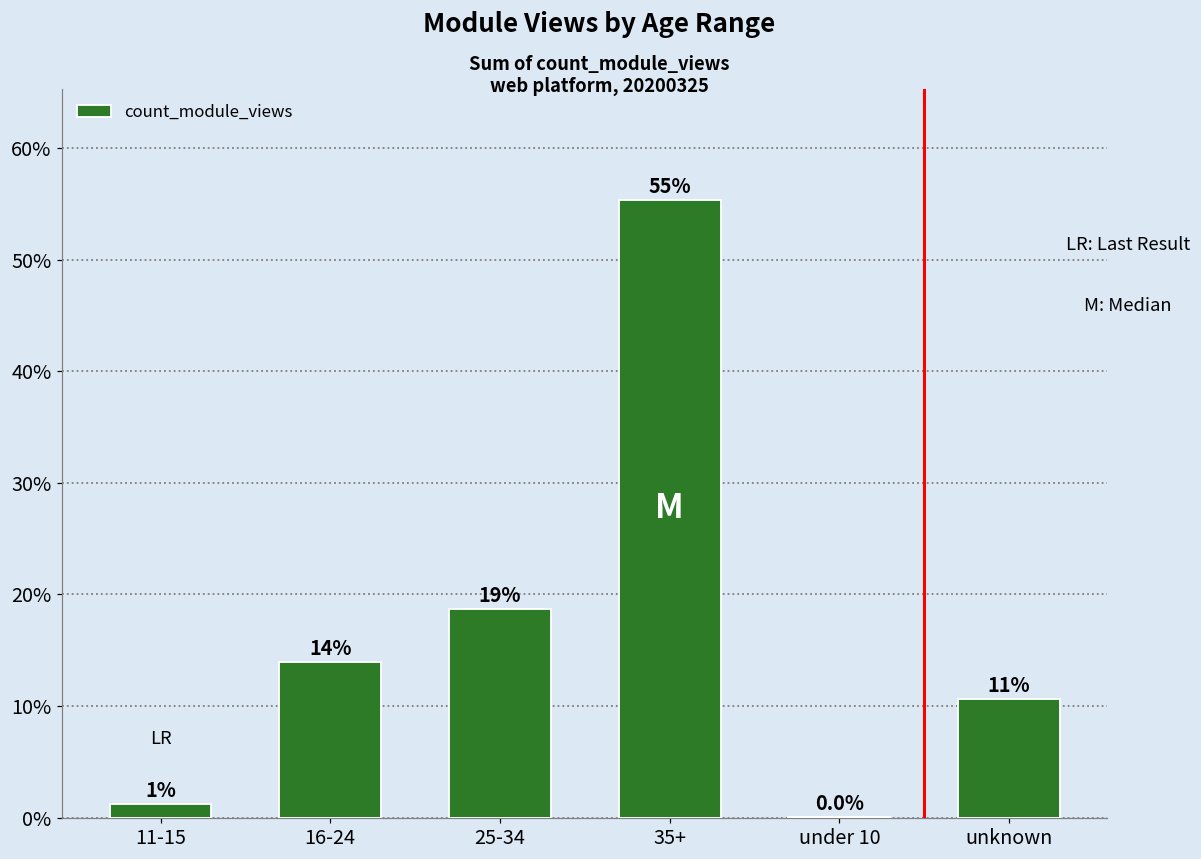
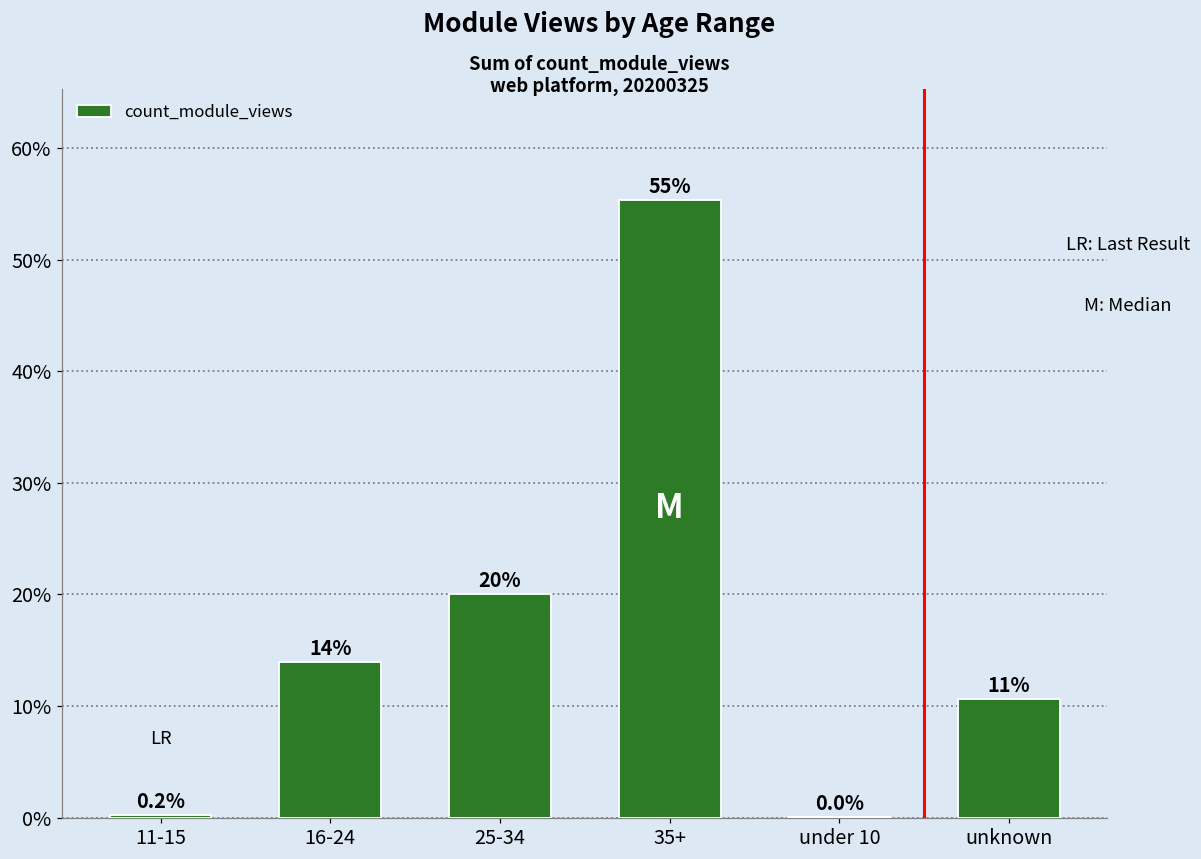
11-15: 1% -> 0.2%
25-34: 19% -> 20%
